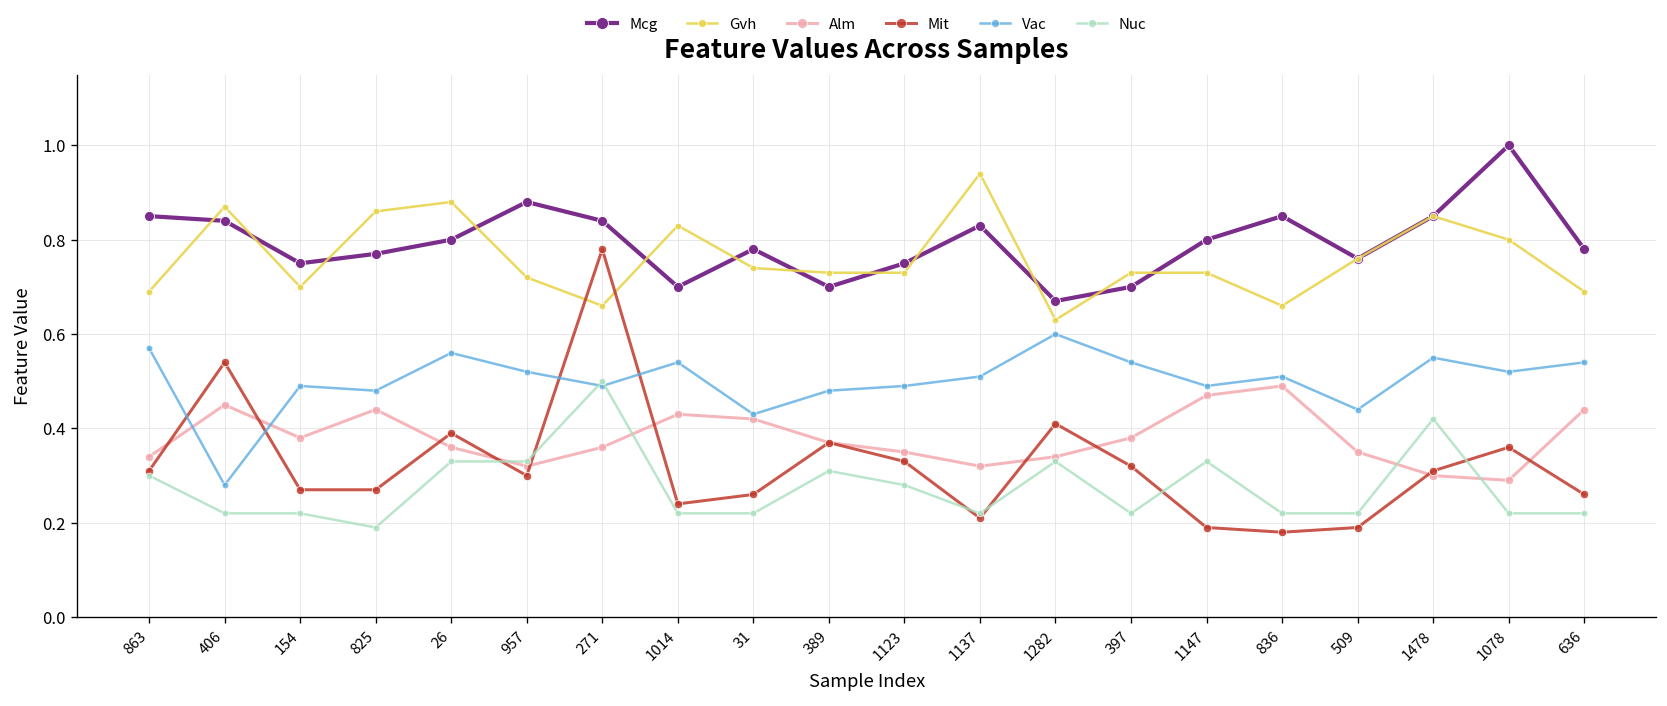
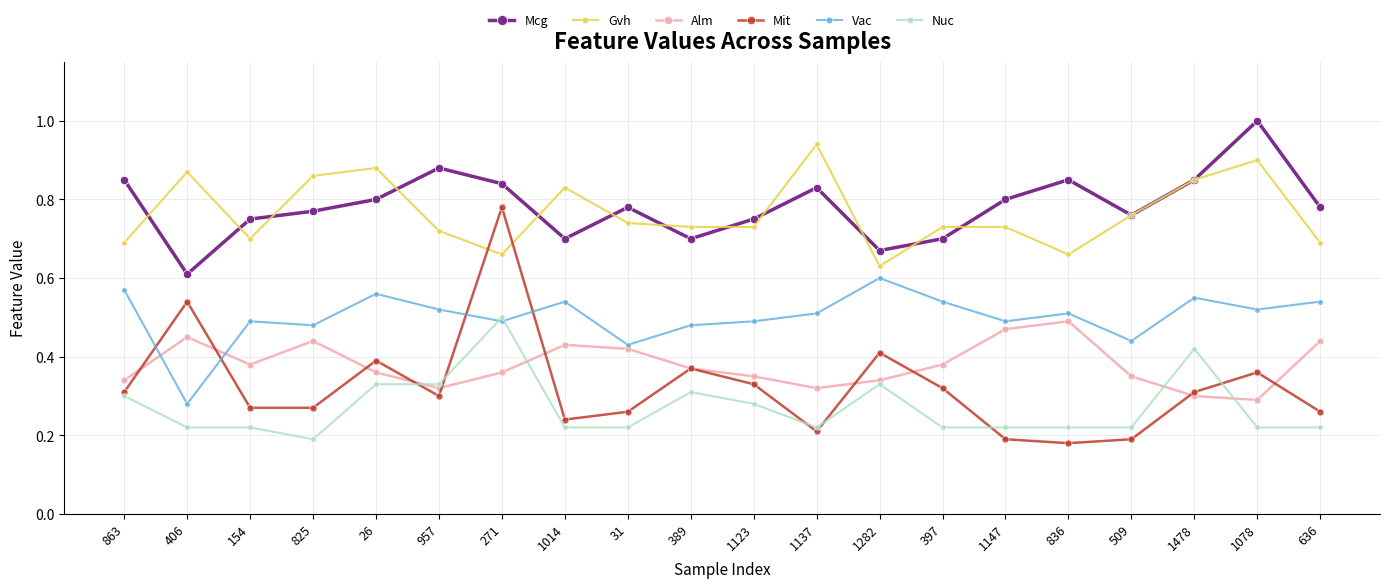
Mcg, 406: 0.84 -> 0.61
Nuc, 1147: 0.33 -> 0.22
Gvh, 1078: 0.8 -> 0.9
